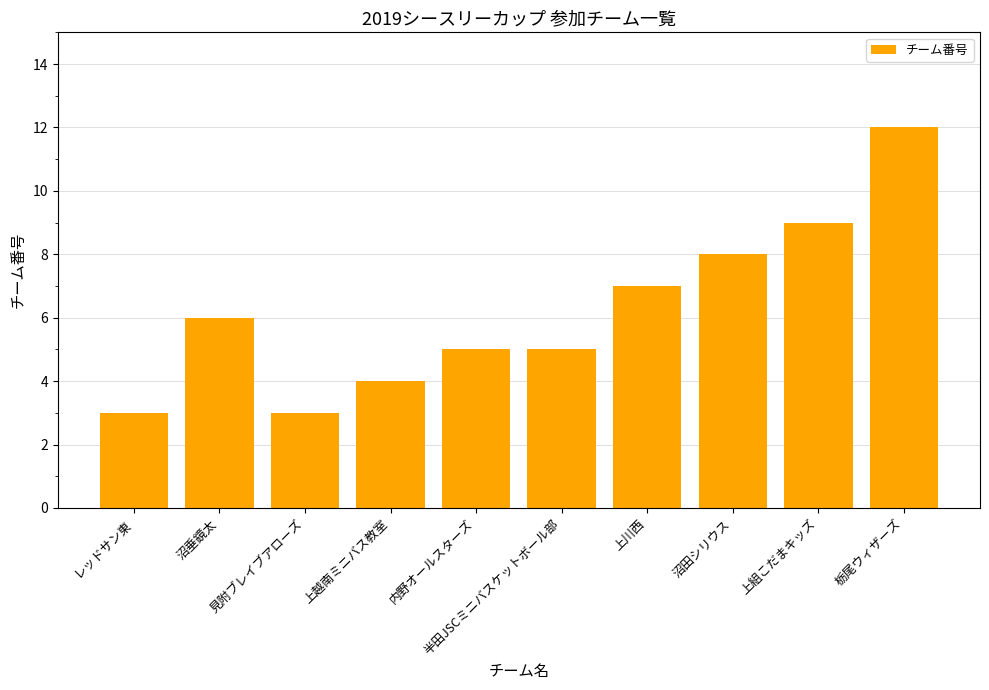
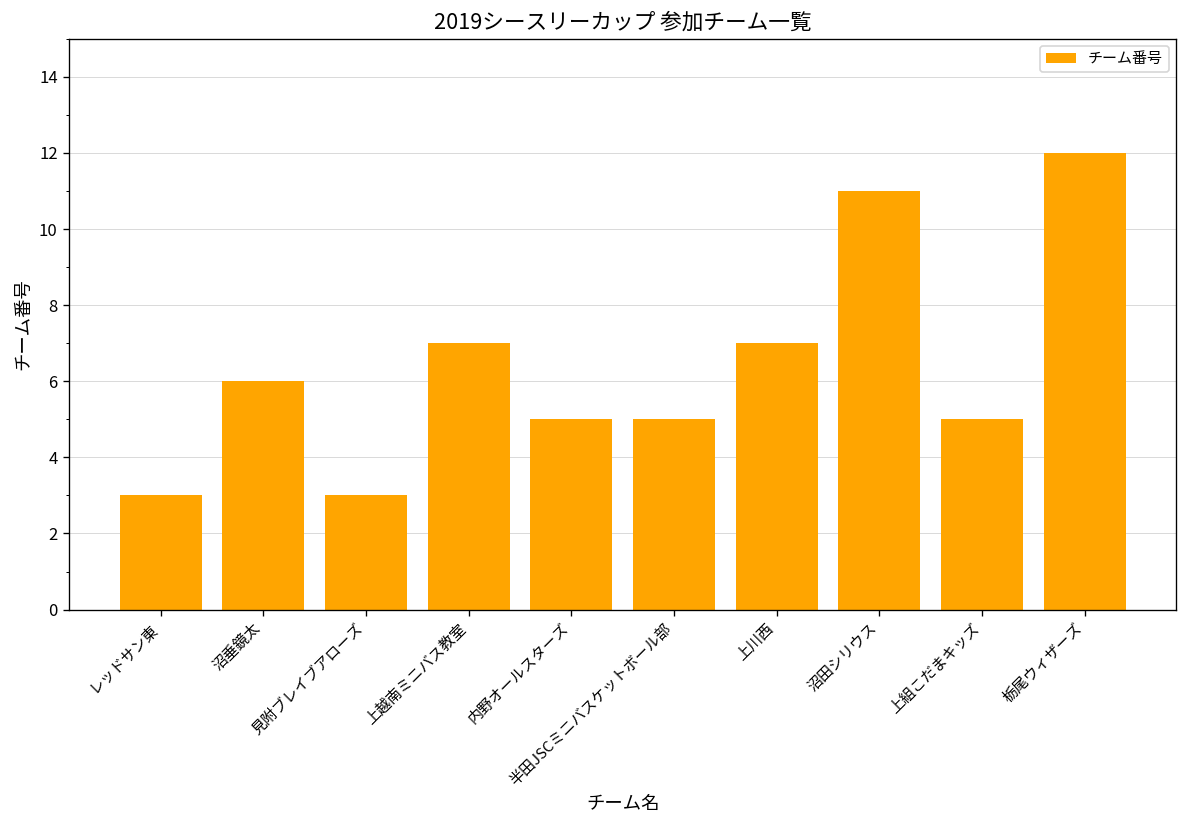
上越南ミニバス教室: 4 -> 7
沼田シリウス: 8 -> 11
上組こだまキッズ: 9 -> 5
